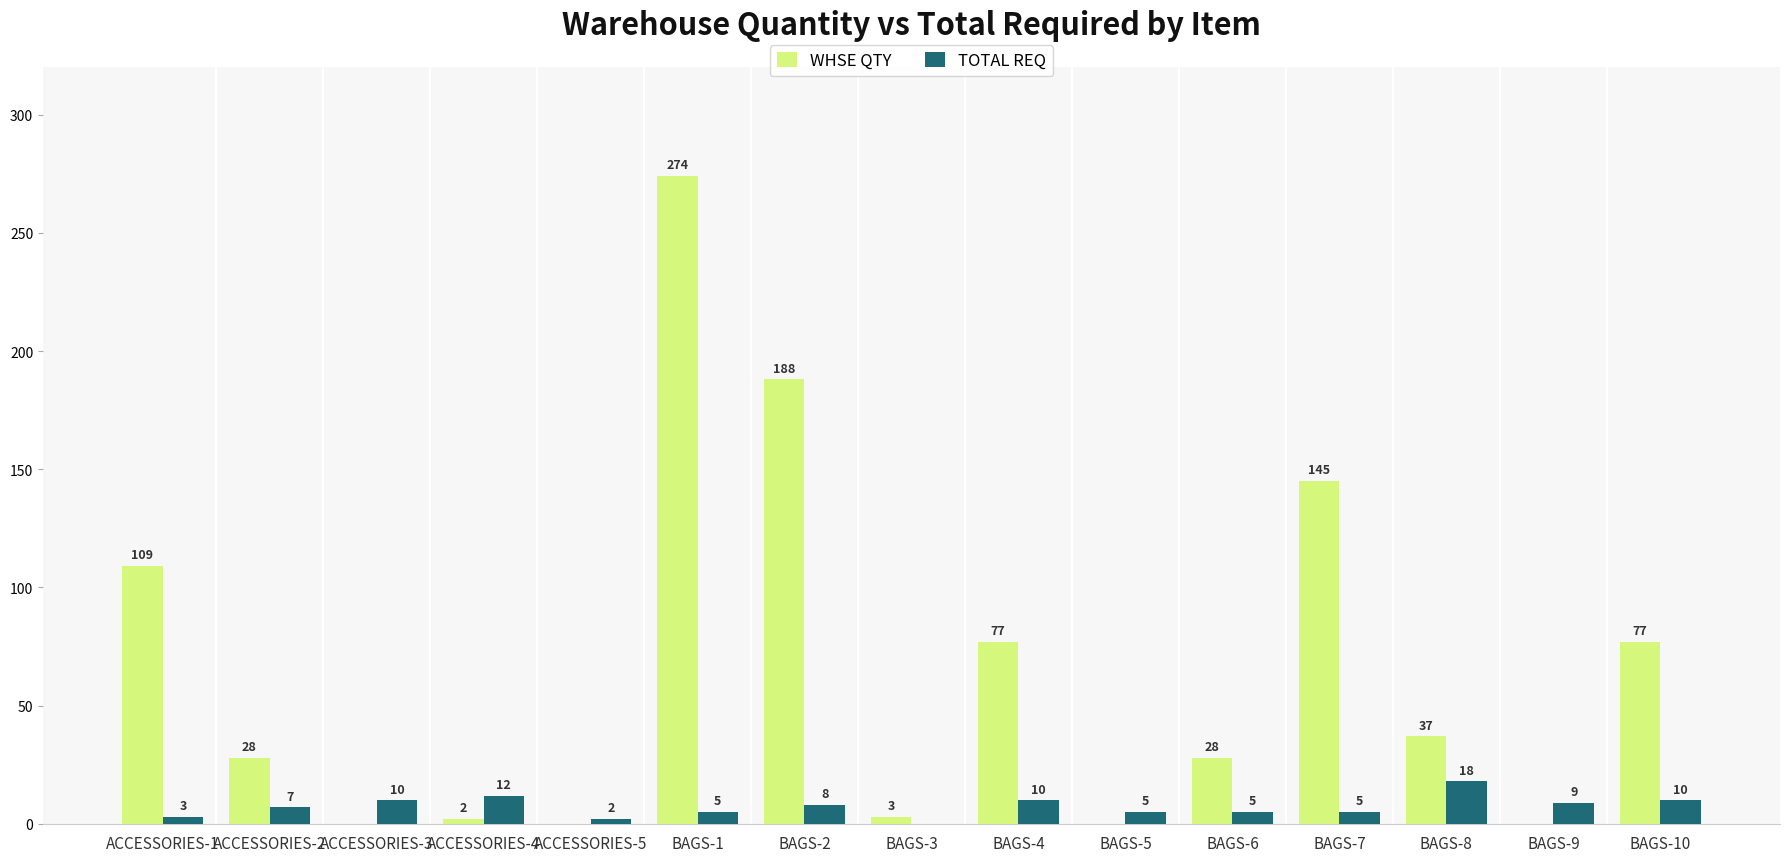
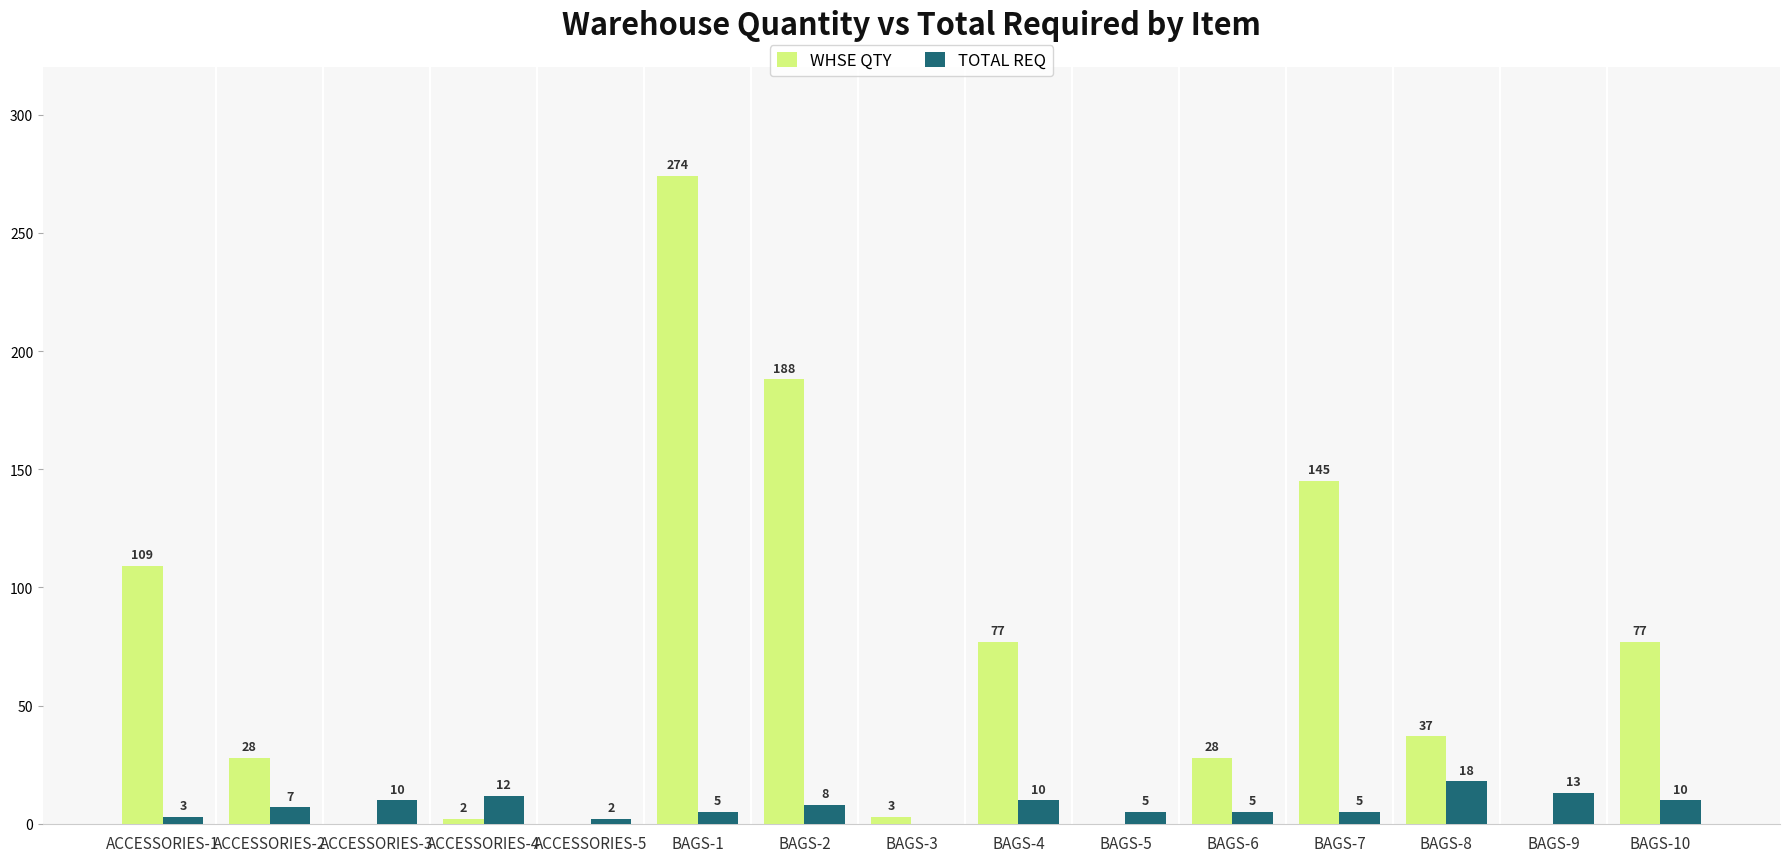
TOTAL REQ, BAGS-9: 9 -> 13
